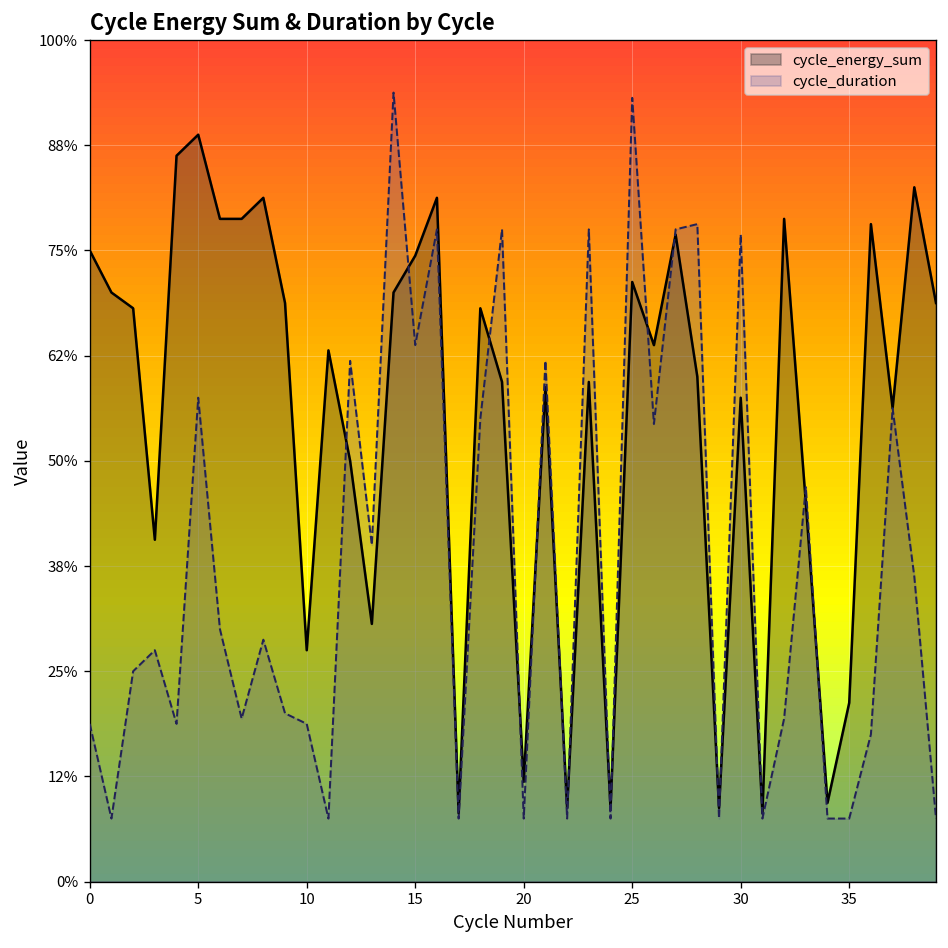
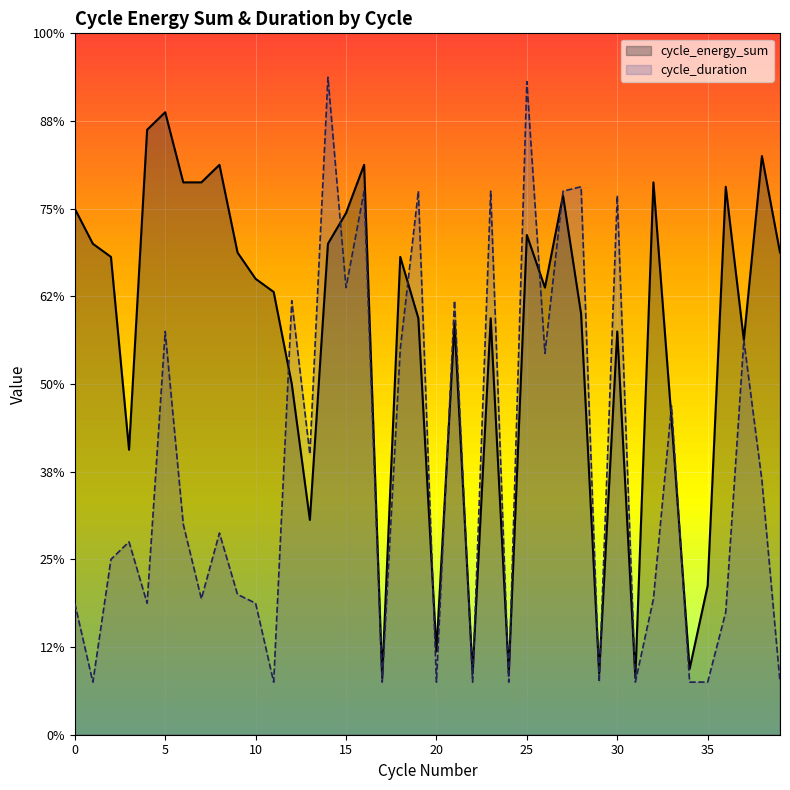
cycle_energy_sum, 10: 28% -> 65%
